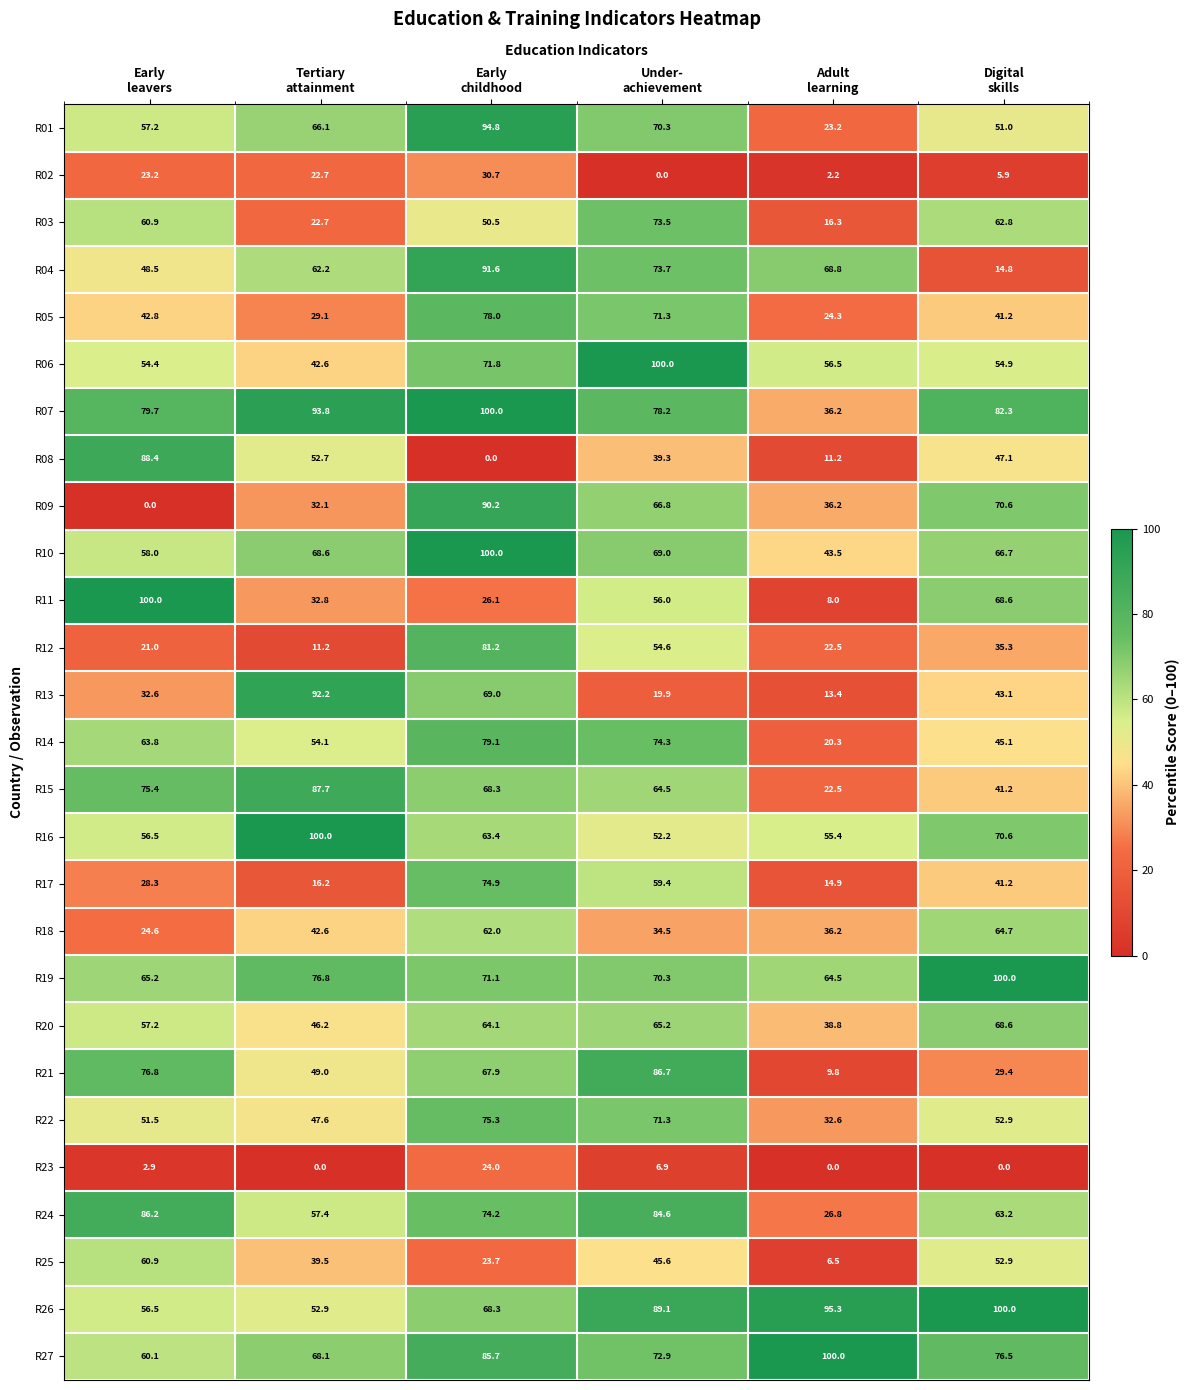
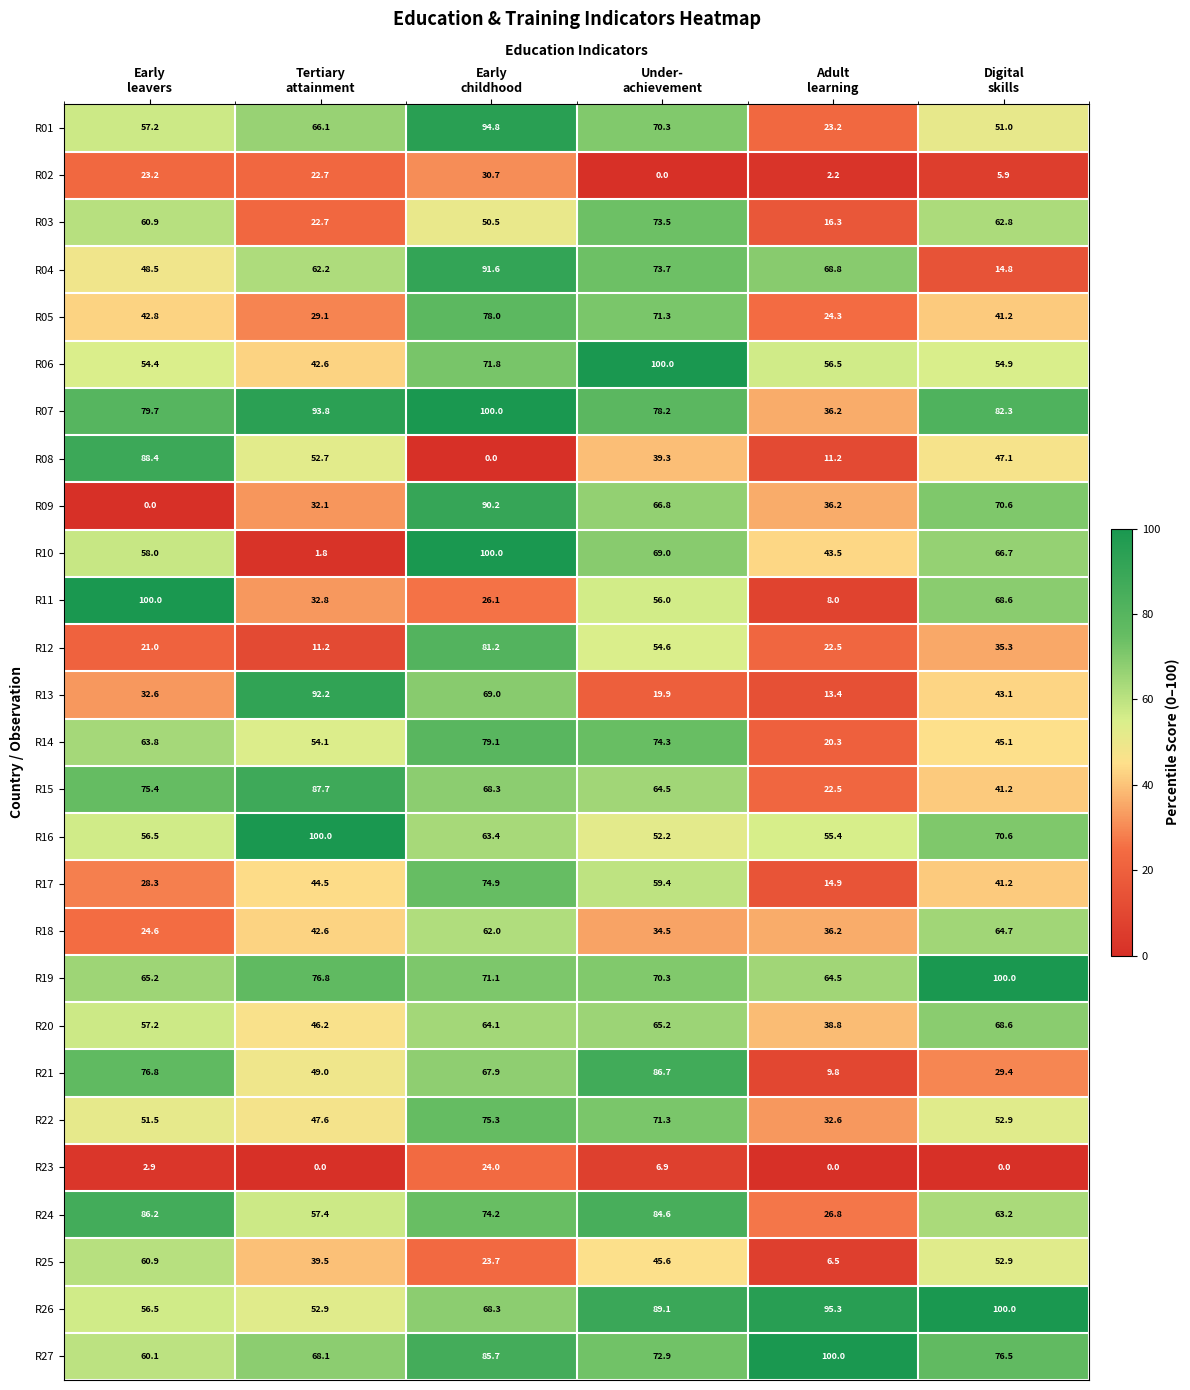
R10, Tertiary attainment: 68.6 -> 1.8
R17, Tertiary attainment: 16.2 -> 44.5
